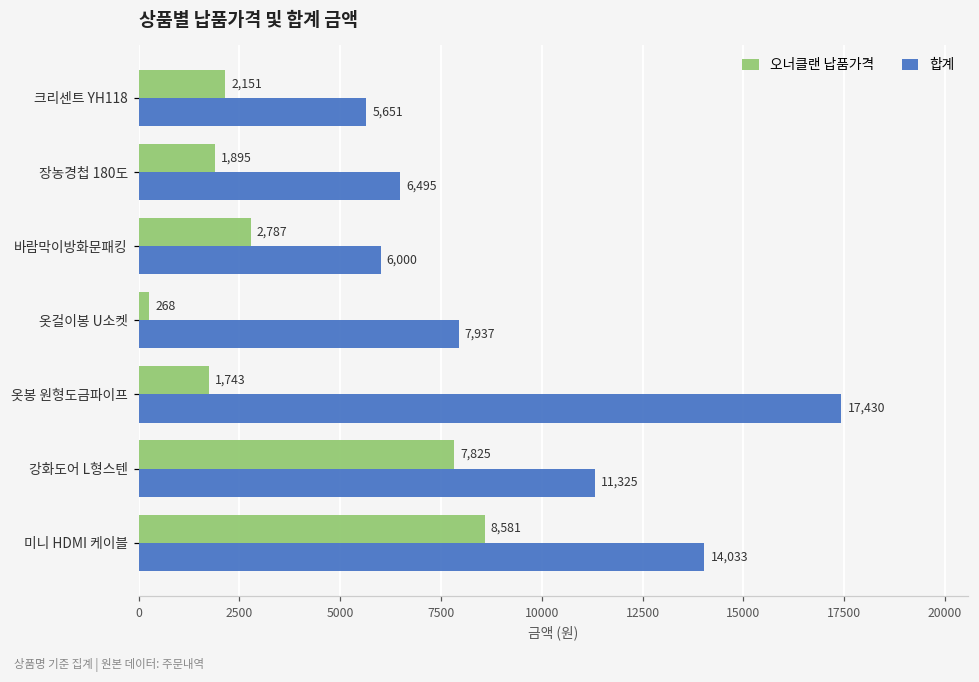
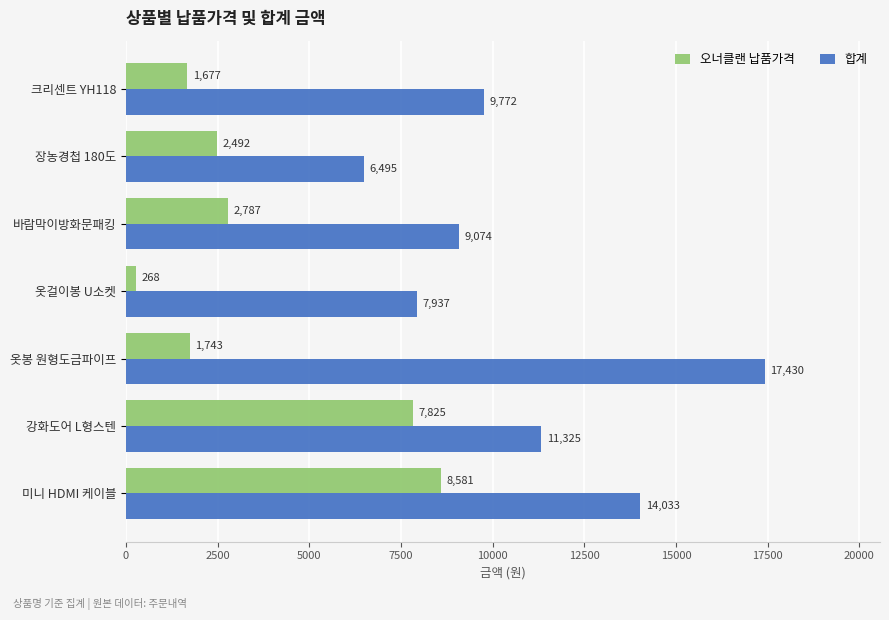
오너클랜 납품가격, 크리센트 YH118: 2,151 -> 1,677
합계, 크리센트 YH118: 5,651 -> 9,772
오너클랜 납품가격, 장농경첩 180도: 1,895 -> 2,492
합계, 바람막이방화문패킹: 6,000 -> 9,074
